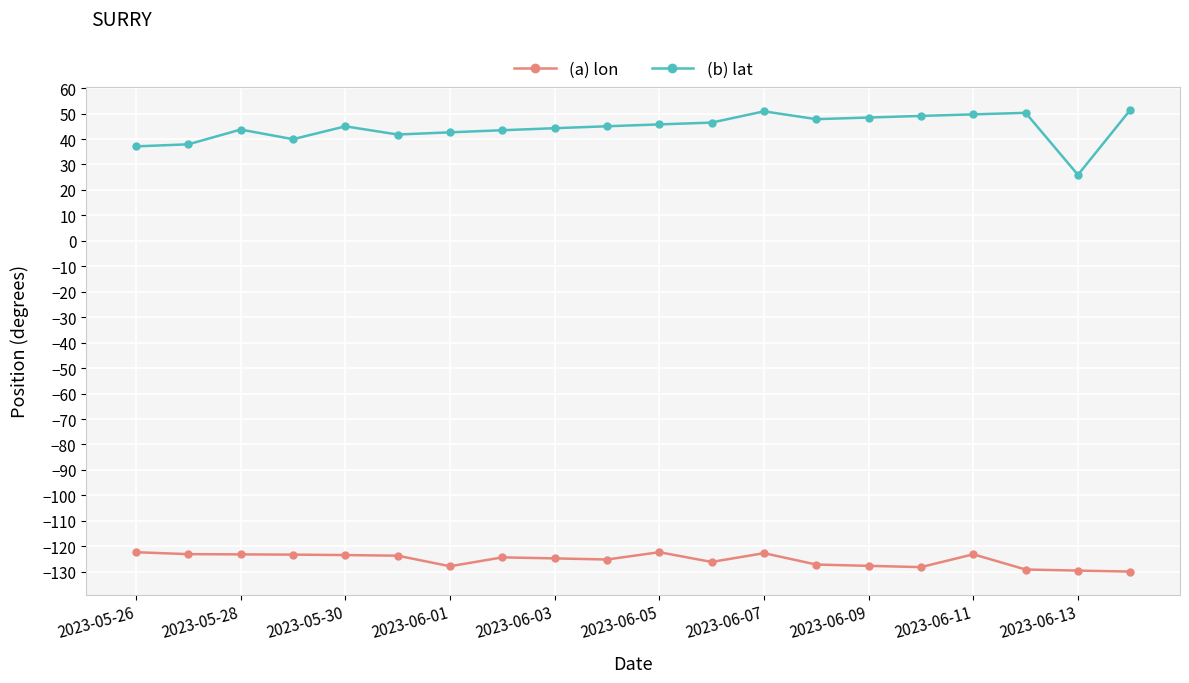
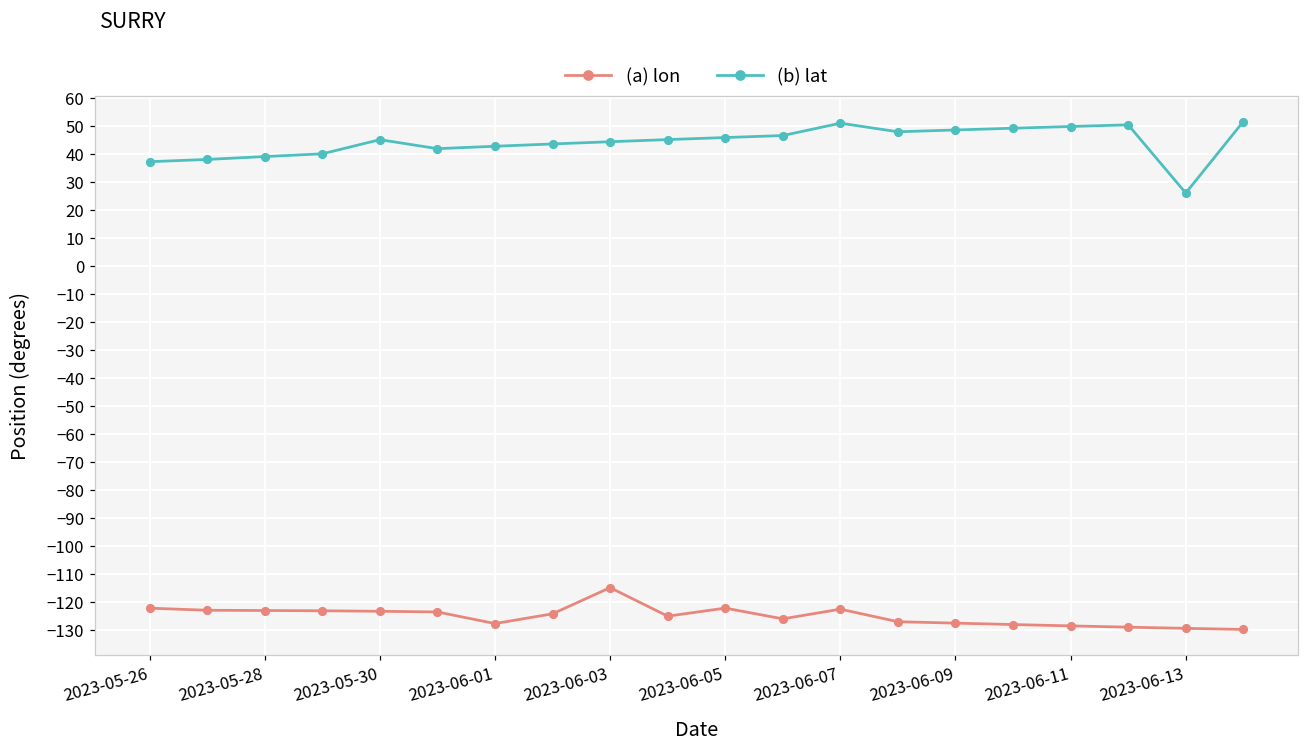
(b) lat, 2023-05-28: 44 -> 39
(a) lon, 2023-06-03: -125 -> -115
(a) lon, 2023-06-11: -123 -> -129
